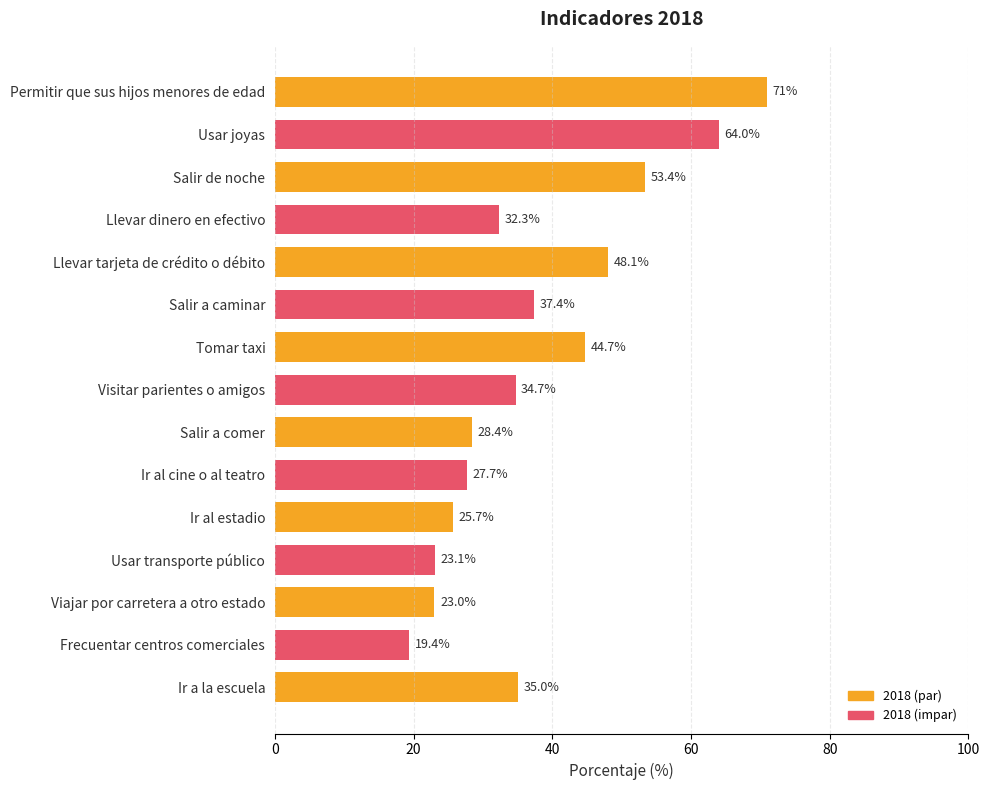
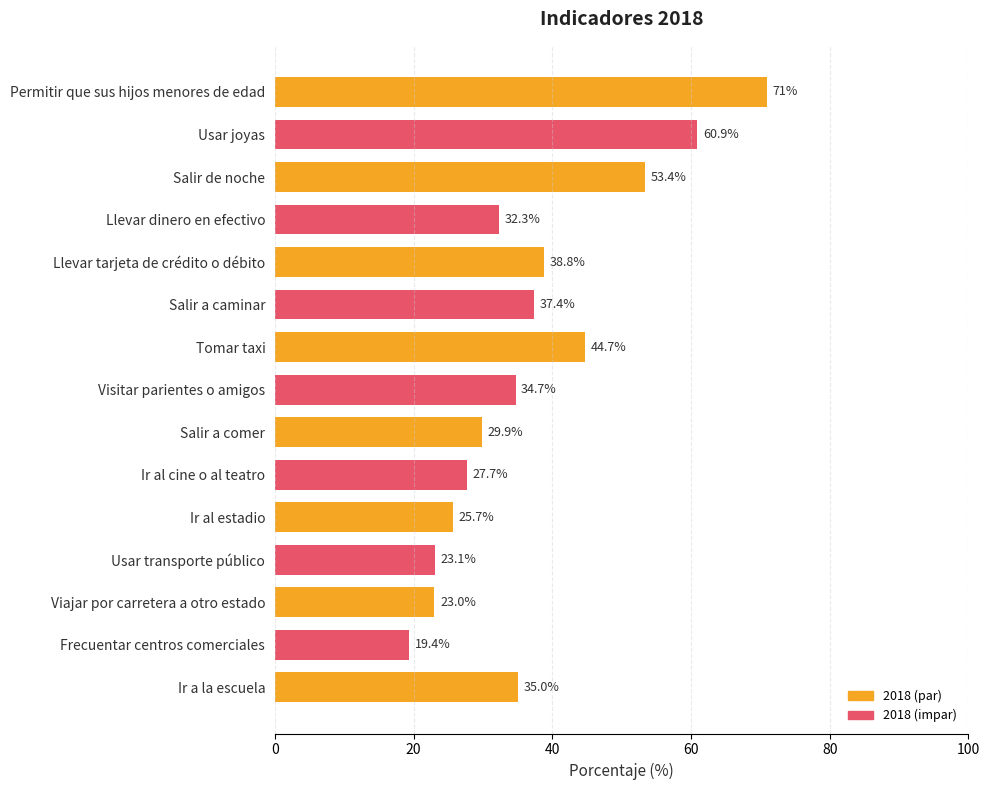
Usar joyas: 64.0% -> 60.9%
Llevar tarjeta de crédito o débito: 48.1% -> 38.8%
Salir a comer: 28.4% -> 29.9%
